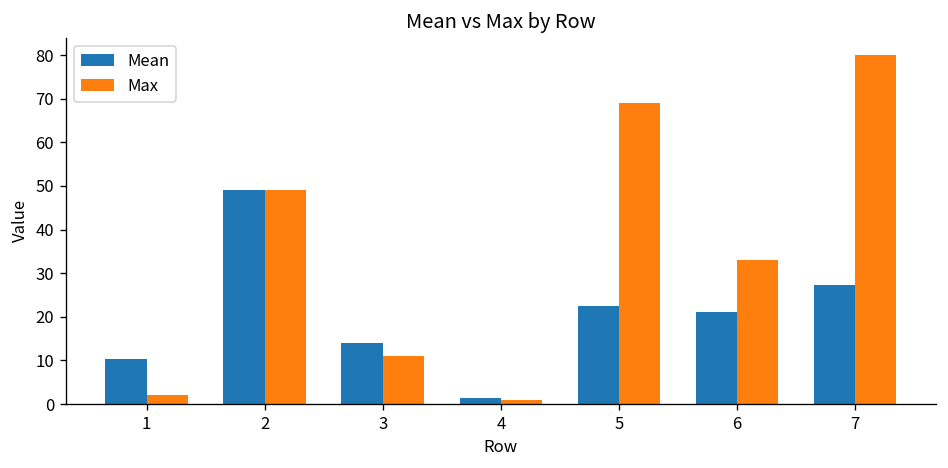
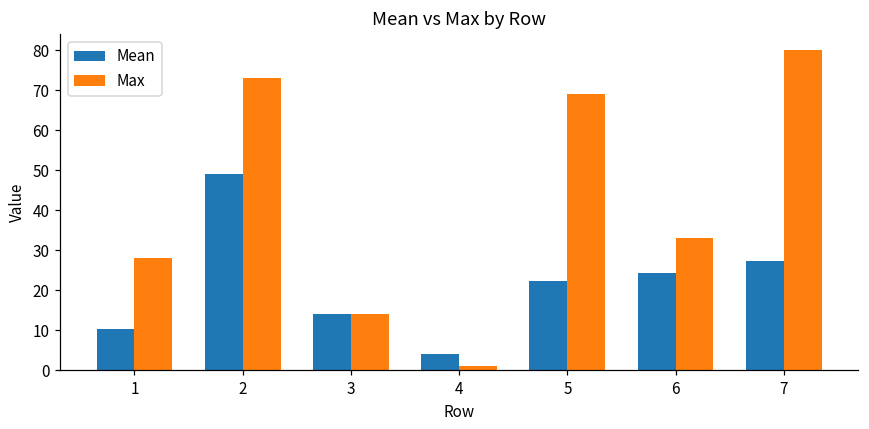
Max, 1: 2 -> 28
Max, 2: 49 -> 73
Max, 3: 11 -> 14
Mean, 4: 1 -> 4
Mean, 6: 21 -> 24
